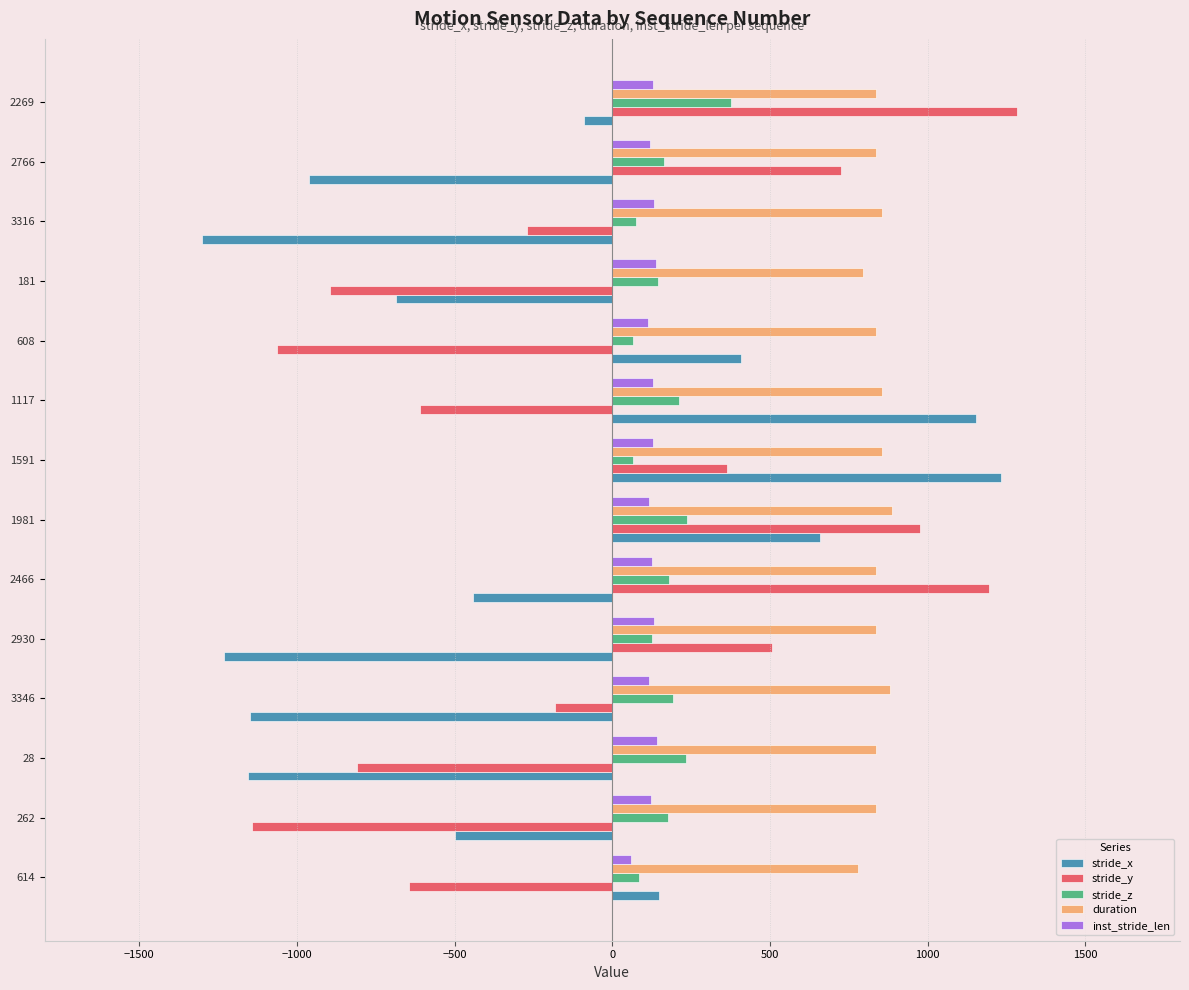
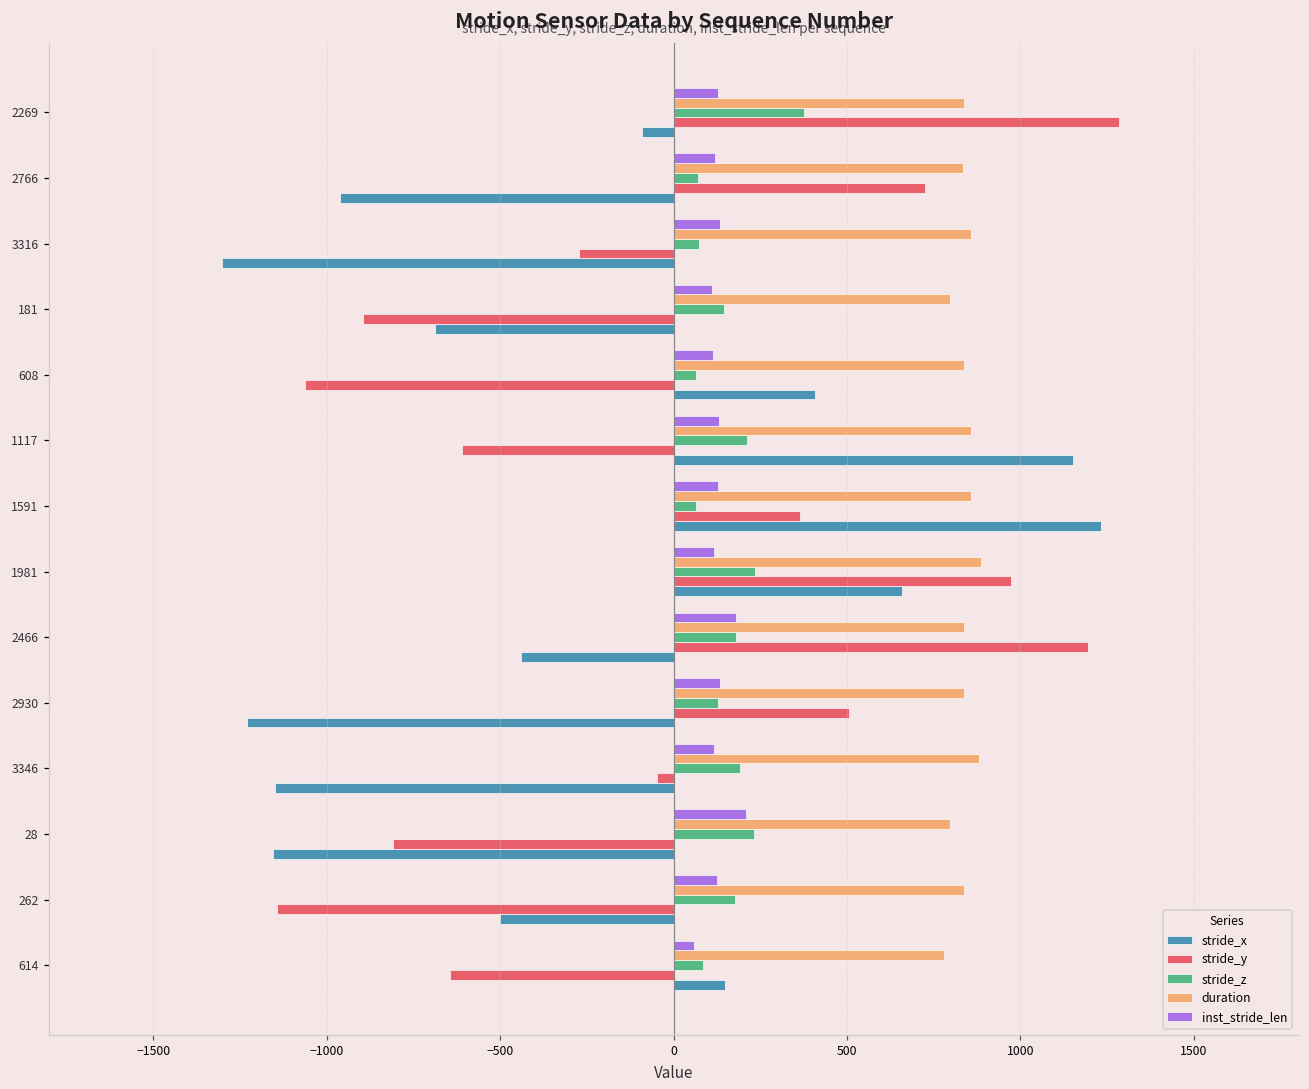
stride_z, 2766: 170 -> 70
inst_stride_len, 181: 140 -> 110
inst_stride_len, 2466: 130 -> 180
stride_y, 3346: -180 -> -50
inst_stride_len, 28: 140 -> 210
duration, 28: 840 -> 800
